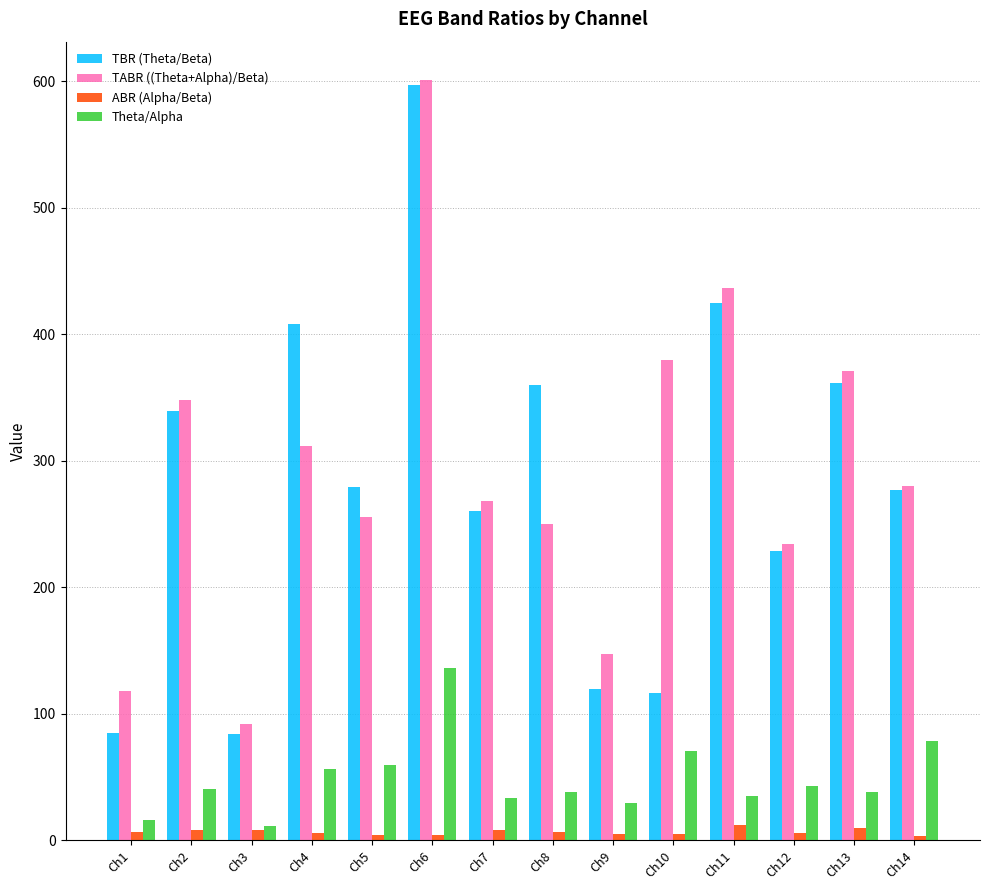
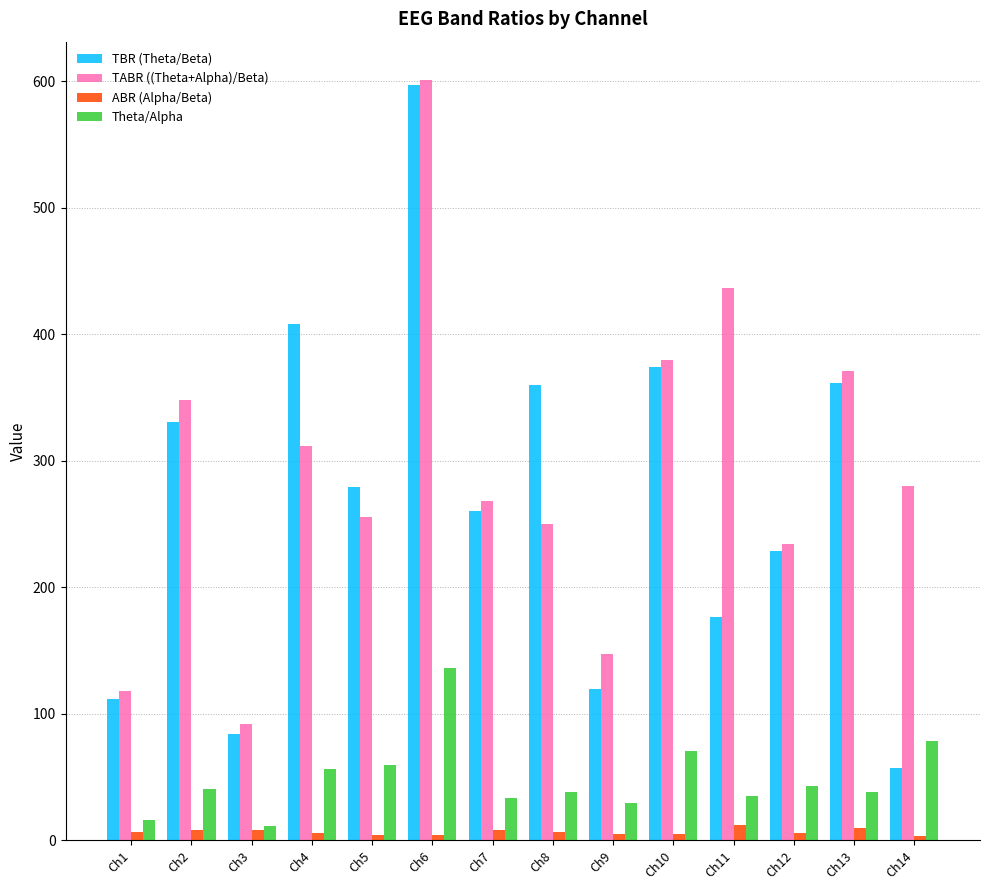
TBR (Theta/Beta), Ch1: 85 -> 111
TBR (Theta/Beta), Ch2: 339 -> 331
TBR (Theta/Beta), Ch10: 116 -> 374
TBR (Theta/Beta), Ch11: 425 -> 176
TBR (Theta/Beta), Ch14: 277 -> 57
